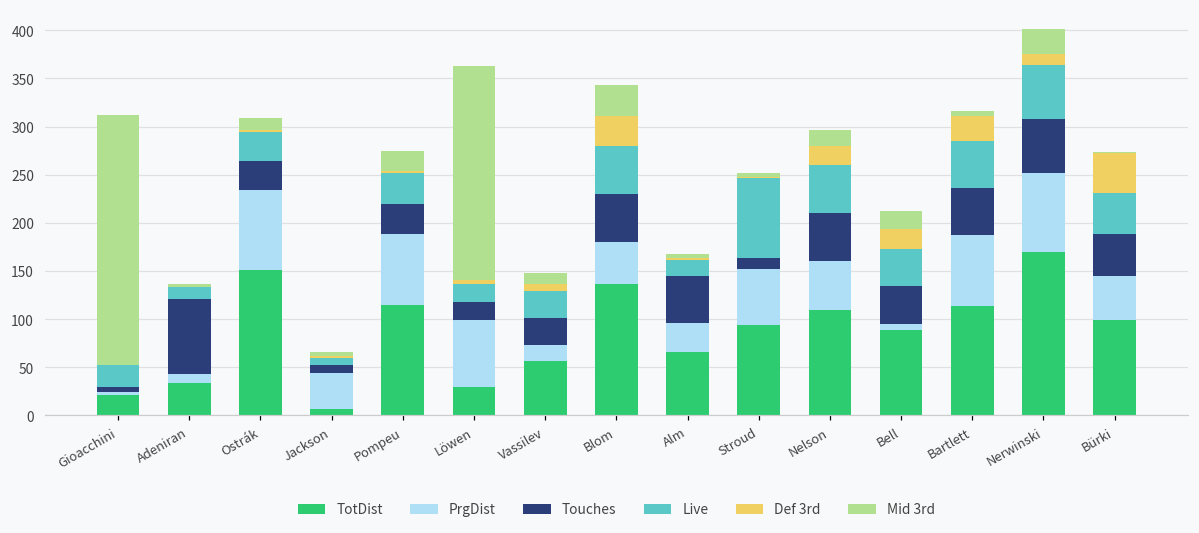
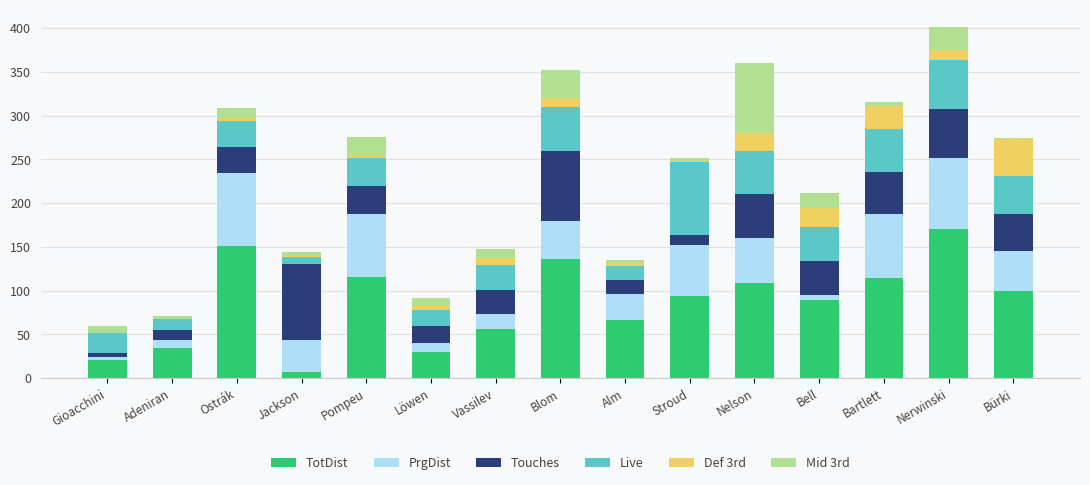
Mid 3rd, Gioacchini: 260 -> 10
Touches, Adeniran: 80 -> 10
Touches, Jackson: 10 -> 90
PrgDist, Löwen: 70 -> 10
Mid 3rd, Löwen: 220 -> 10
Touches, Blom: 50 -> 80
Def 3rd, Blom: 30 -> 10
Touches, Alm: 50 -> 20
Mid 3rd, Nelson: 20 -> 80
